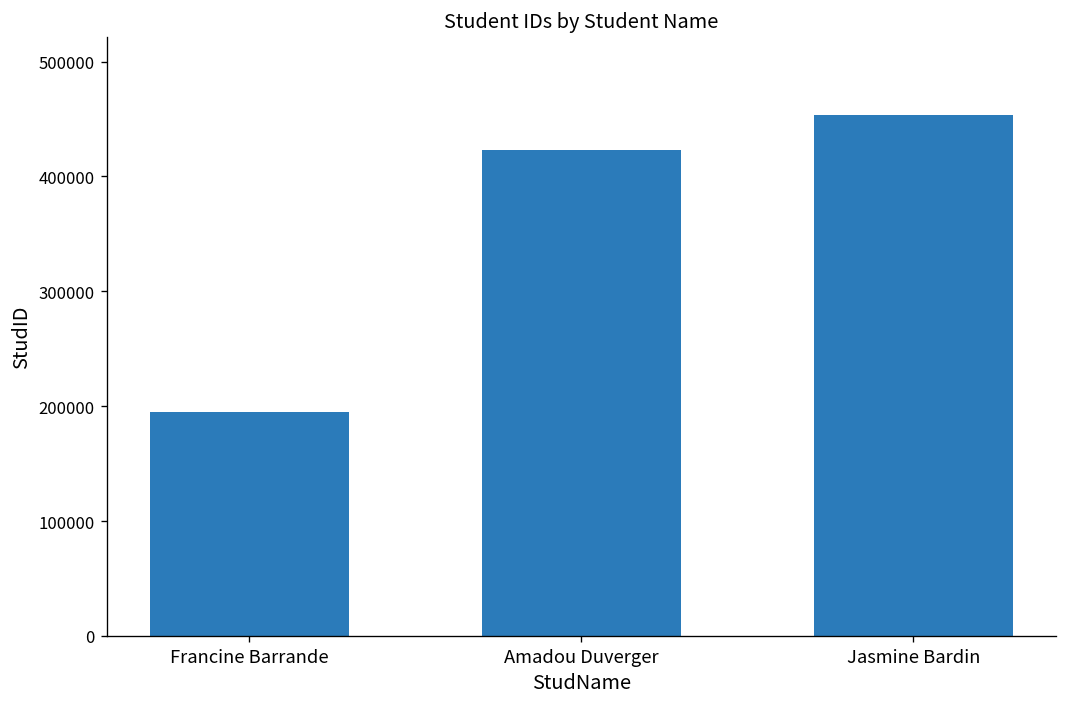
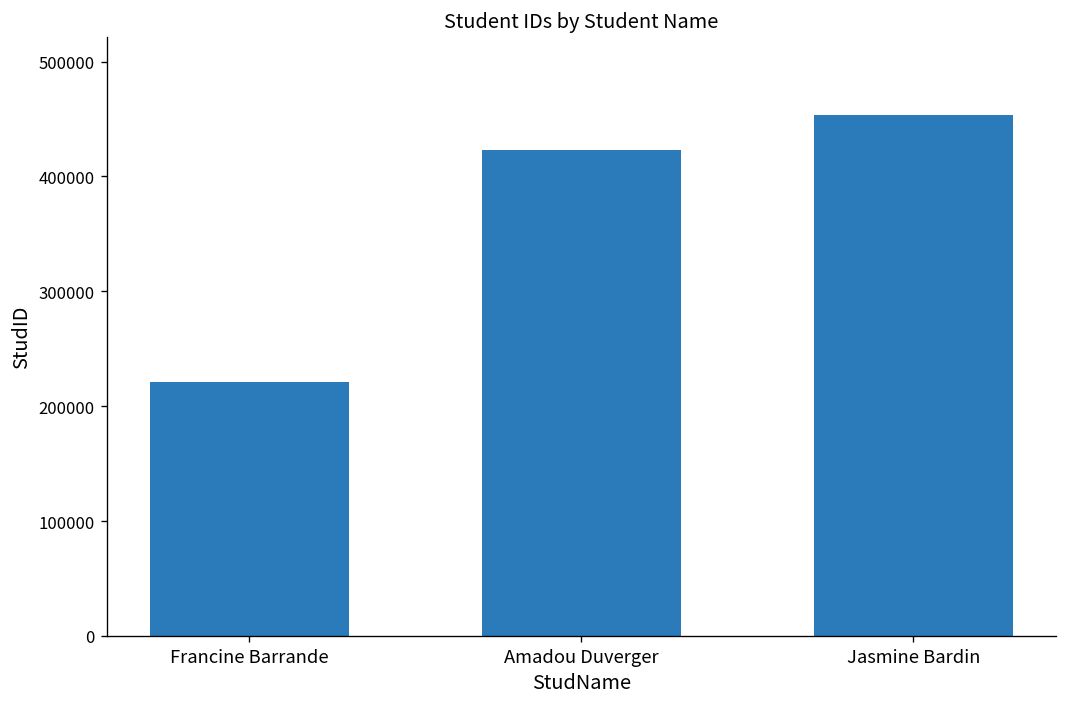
Francine Barrande: 200000 -> 220000
